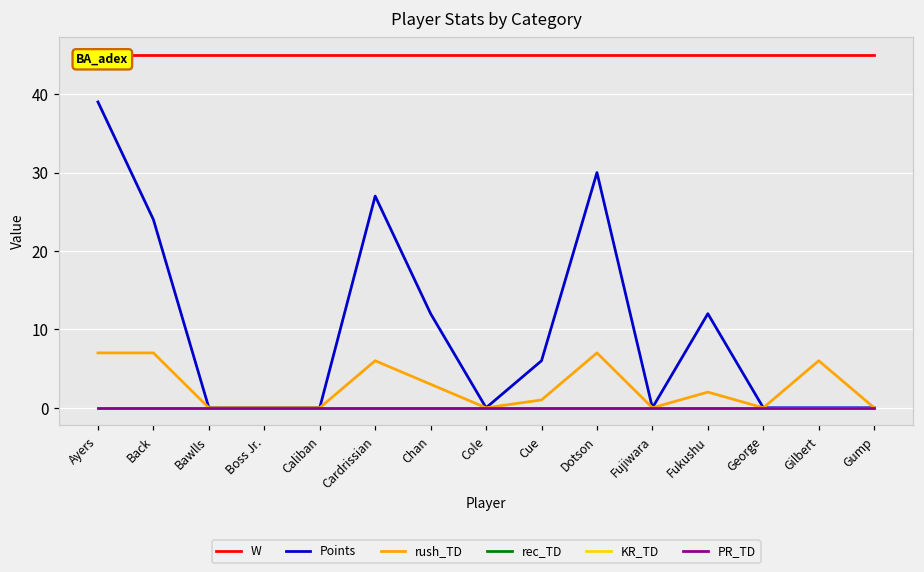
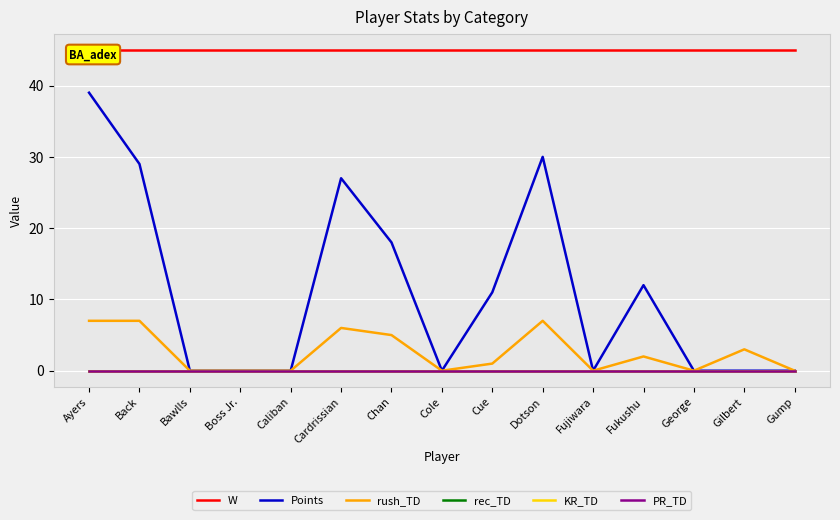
Points, Back: 24 -> 29
Points, Chan: 12 -> 18
rush_TD, Chan: 3 -> 5
Points, Cue: 6 -> 11
rush_TD, Gilbert: 6 -> 3
